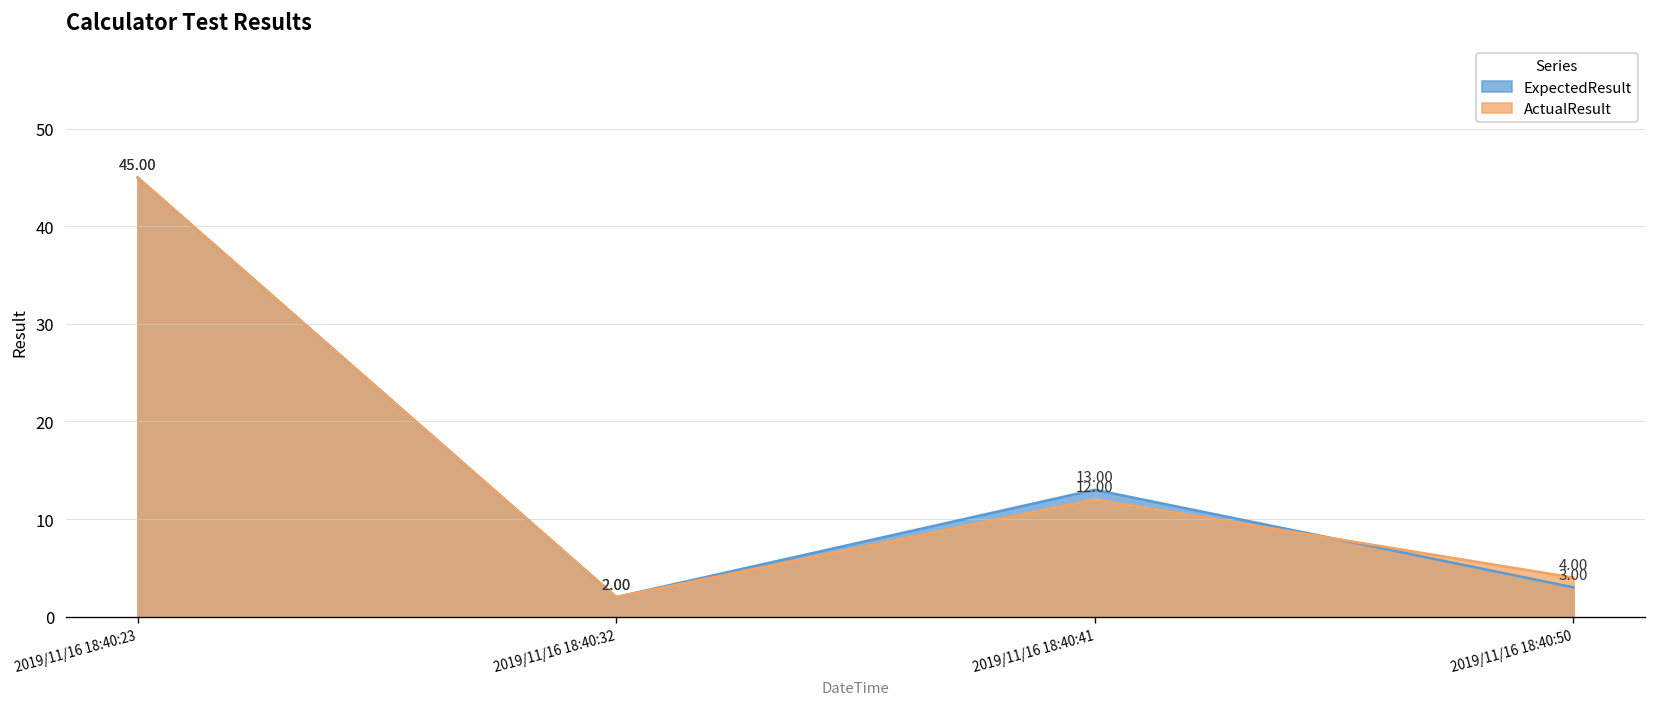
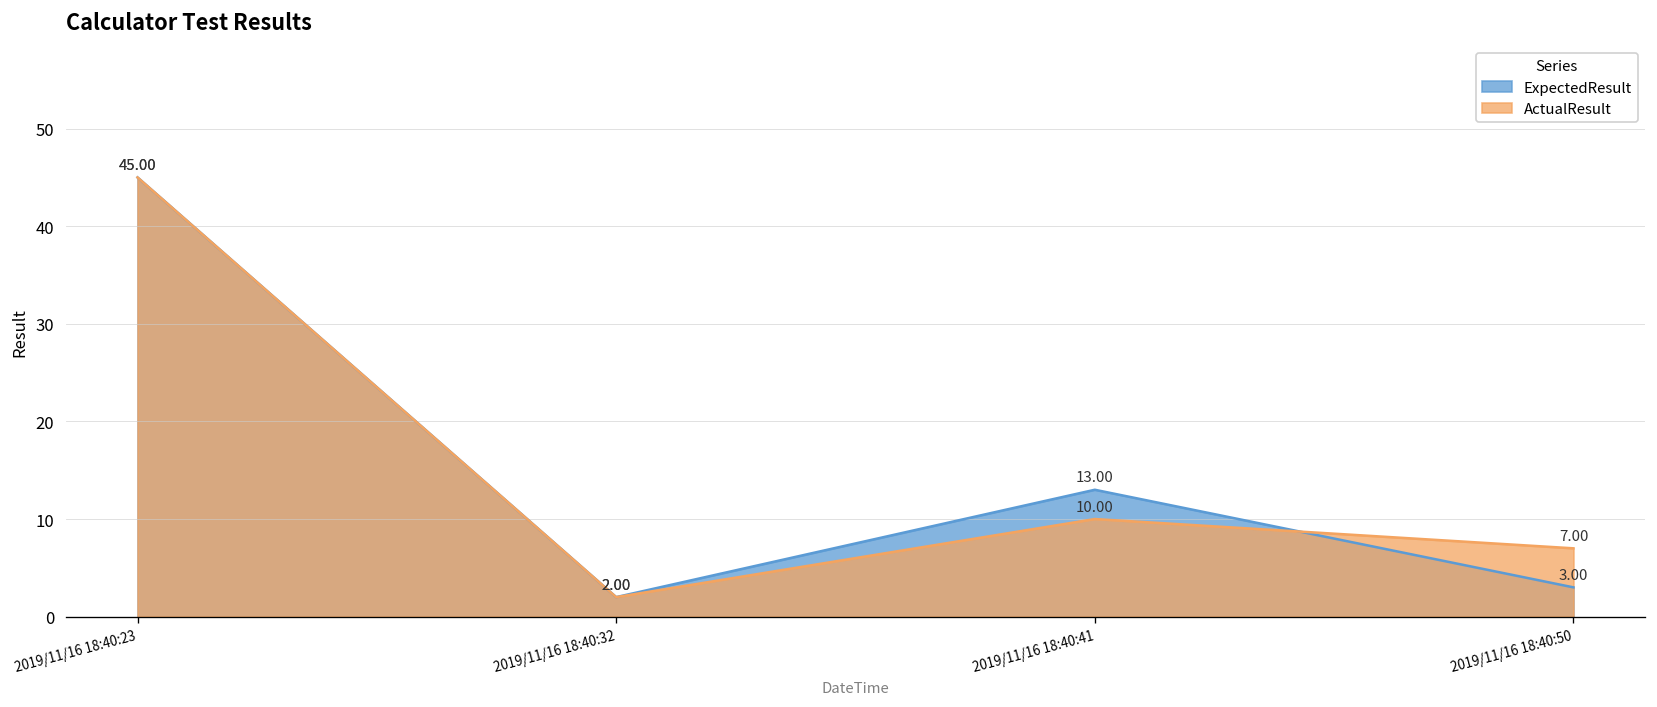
ActualResult, 2019/11/16 18:40:41: 12.00 -> 10.00
ActualResult, 2019/11/16 18:40:50: 4.00 -> 7.00
